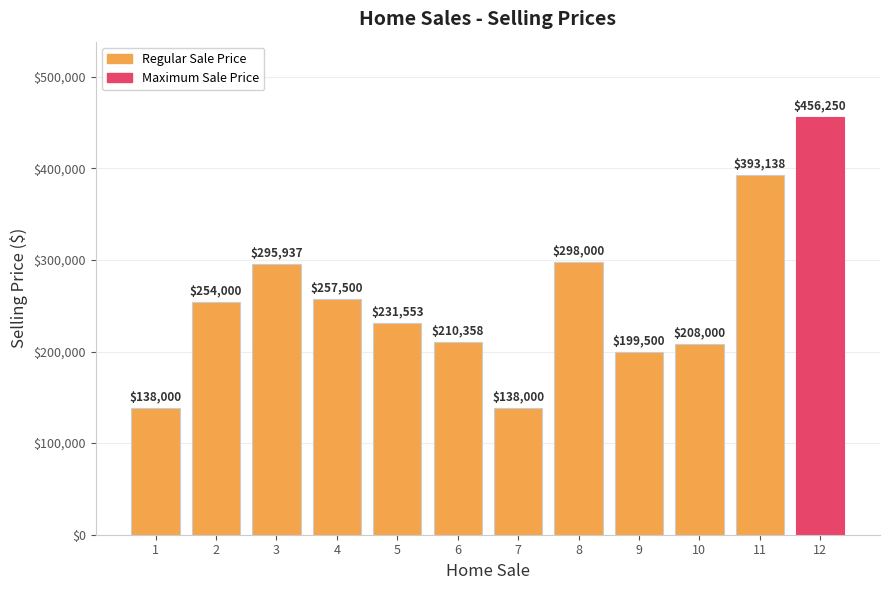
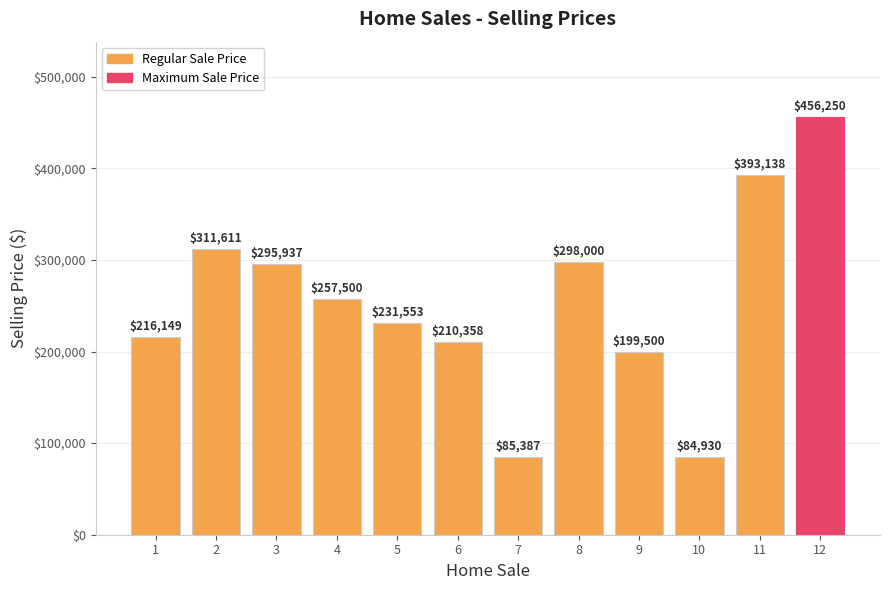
1: $138,000 -> $216,149
2: $254,000 -> $311,611
7: $138,000 -> $85,387
10: $208,000 -> $84,930
